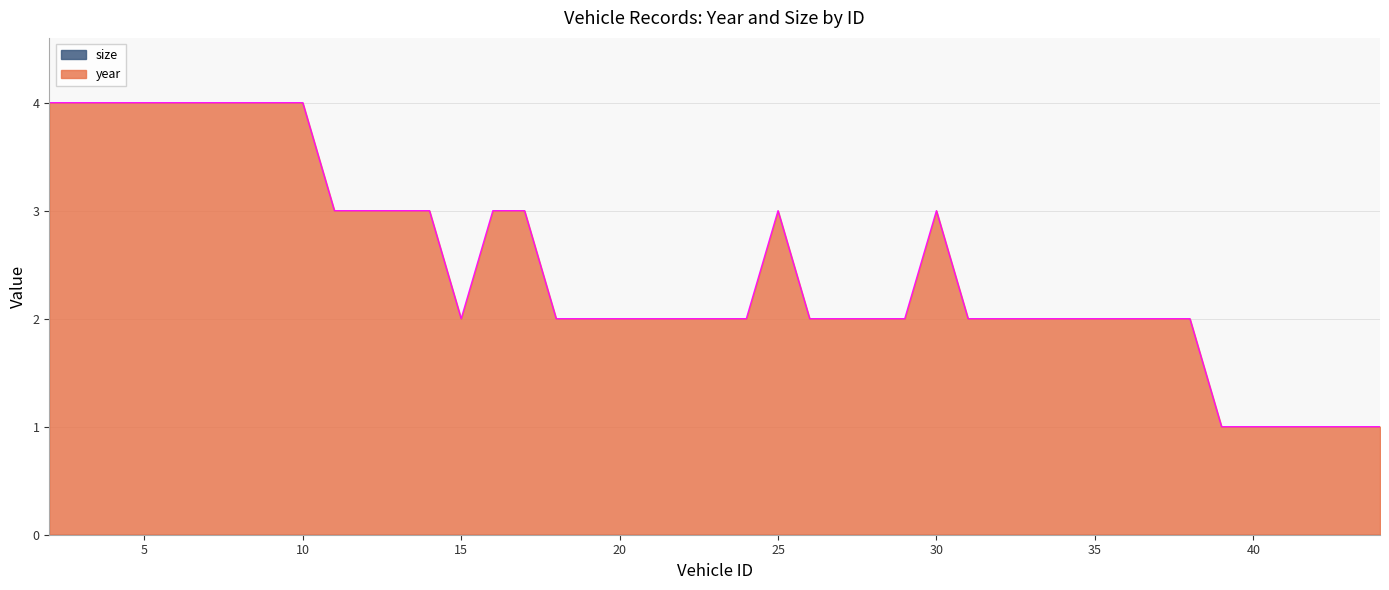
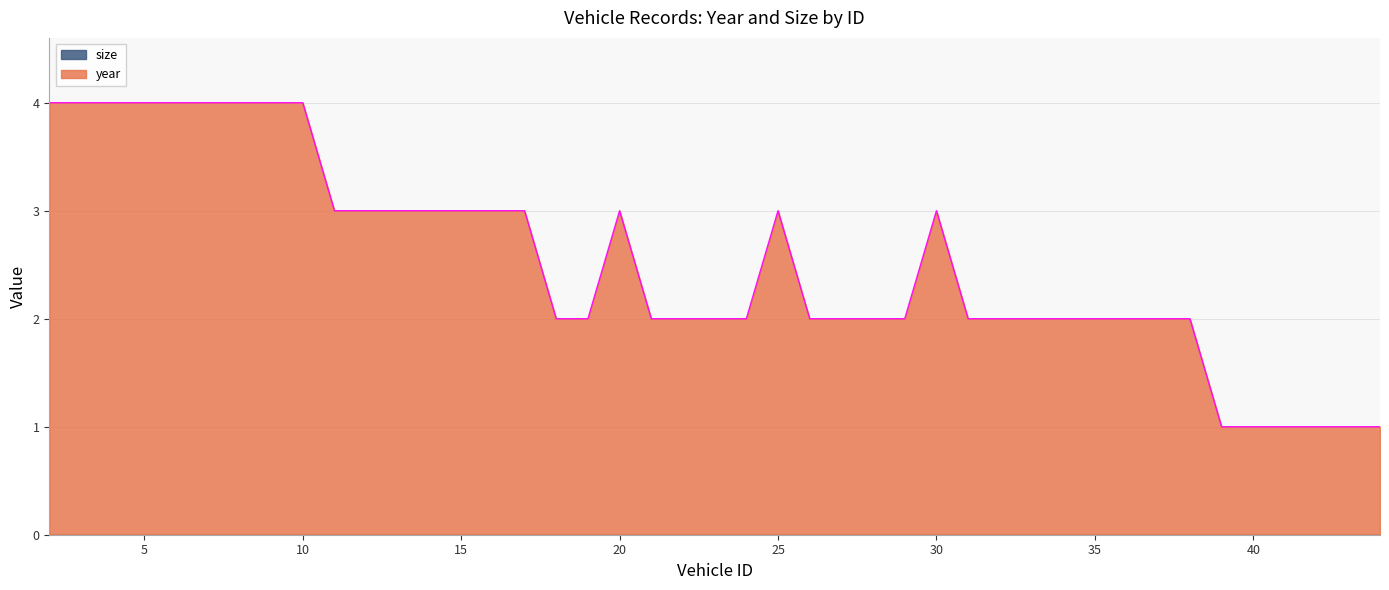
year, 15: 2.00 -> 3.00
year, 20: 2.00 -> 3.00
